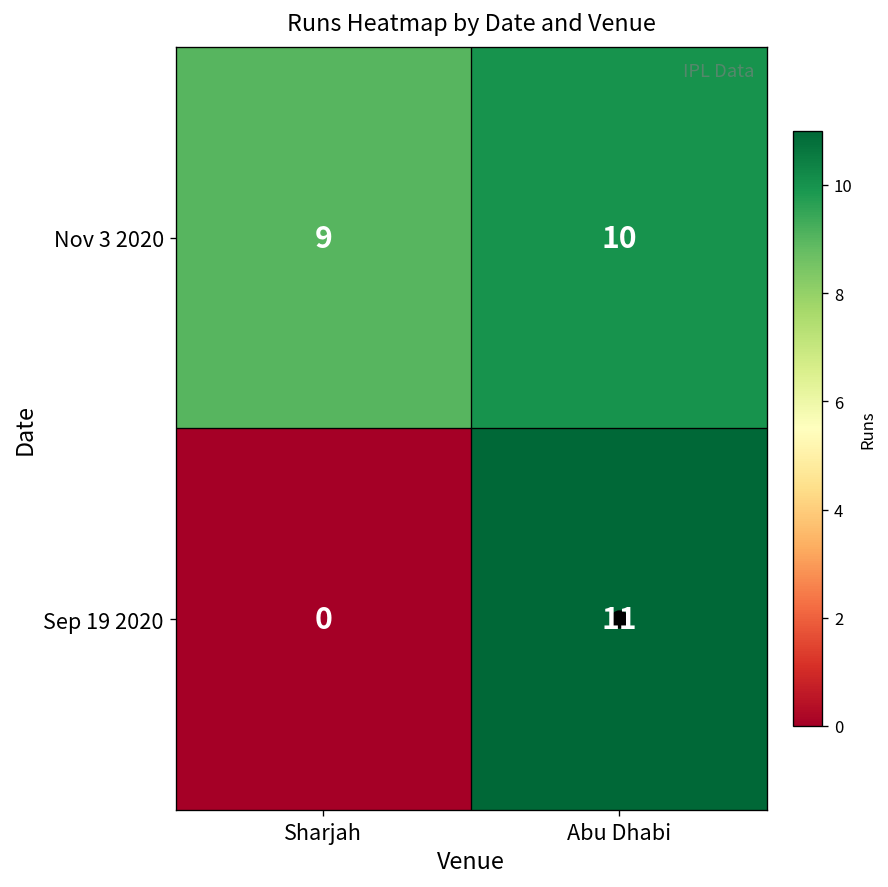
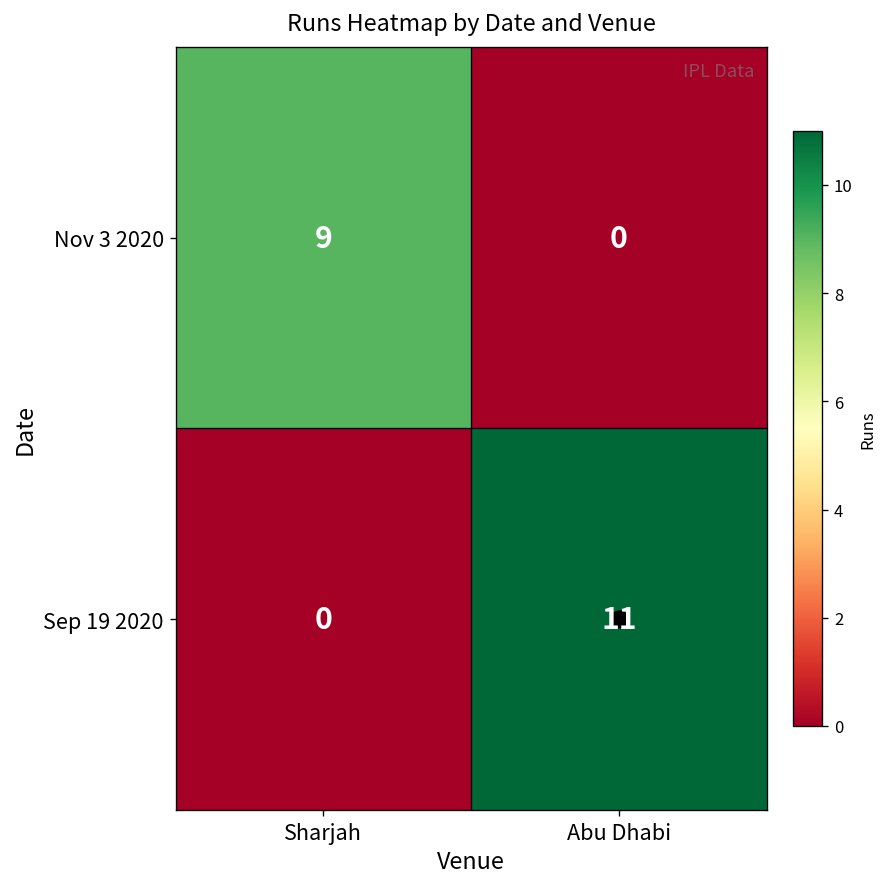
Nov 3 2020, Abu Dhabi: 10 -> 0
